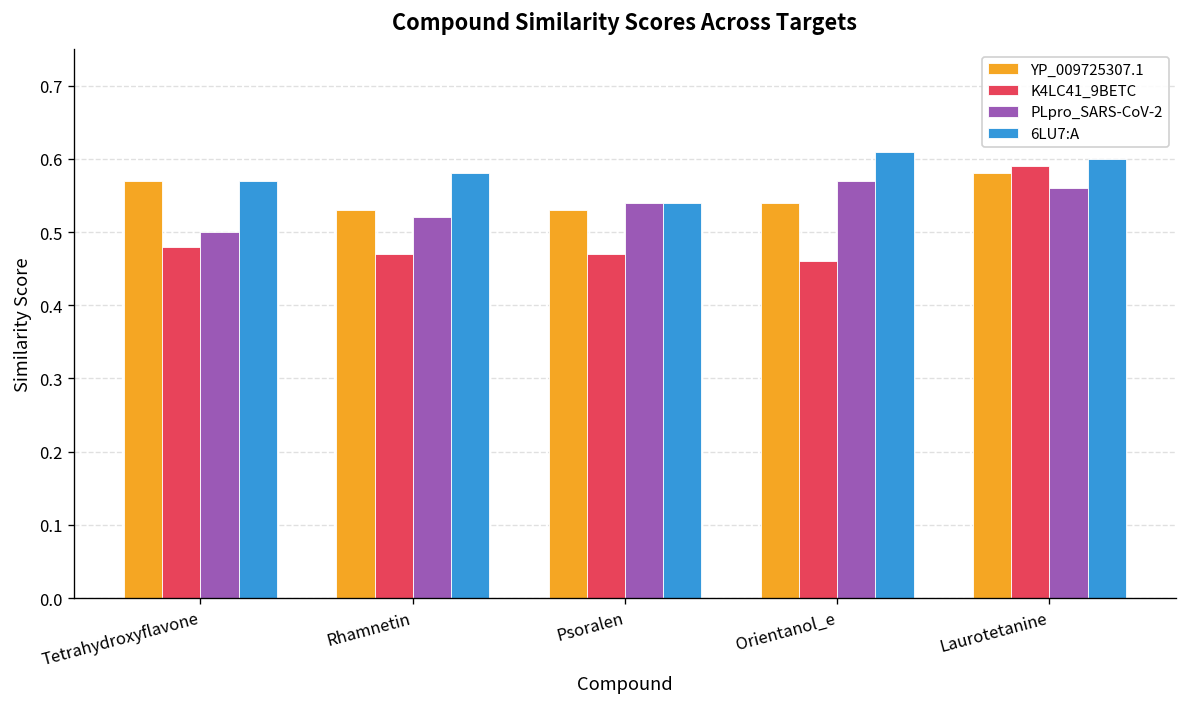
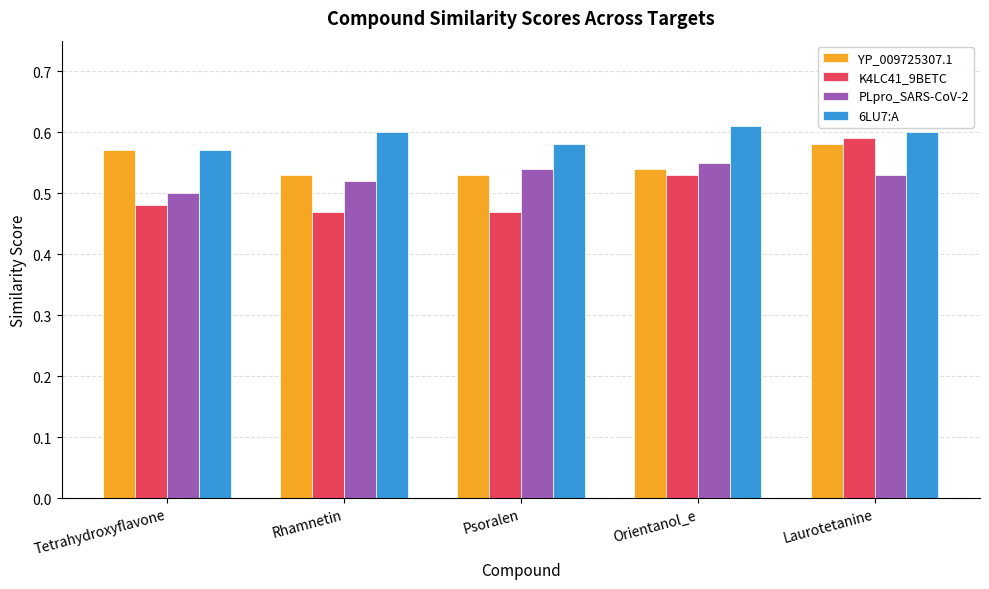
6LU7:A, Rhamnetin: 0.58 -> 0.60
6LU7:A, Psoralen: 0.54 -> 0.58
K4LC41_9BETC, Orientanol_e: 0.46 -> 0.53
PLpro_SARS-CoV-2, Orientanol_e: 0.57 -> 0.55
PLpro_SARS-CoV-2, Laurotetanine: 0.56 -> 0.53
